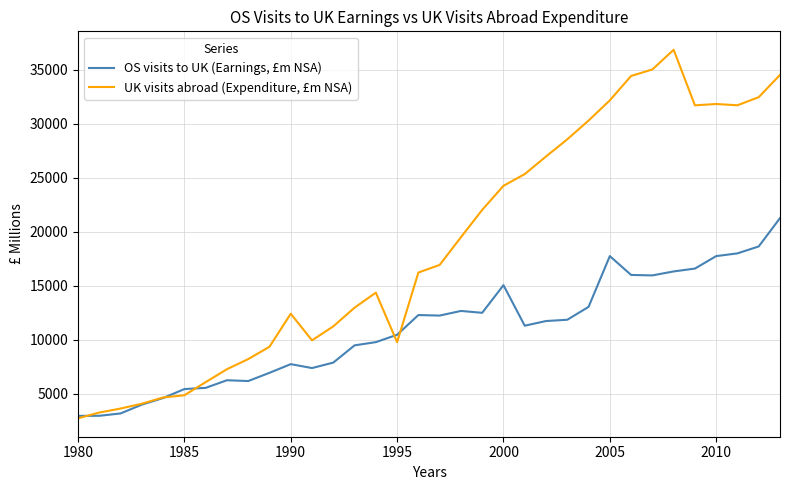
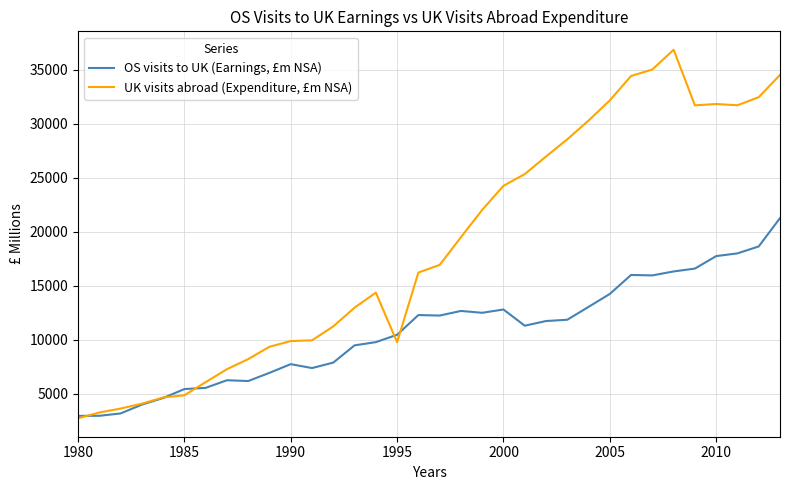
UK visits abroad (Expenditure, £m NSA), 1990: 12400 -> 9900
OS visits to UK (Earnings, £m NSA), 2000: 15100 -> 12800
OS visits to UK (Earnings, £m NSA), 2005: 17700 -> 14200
